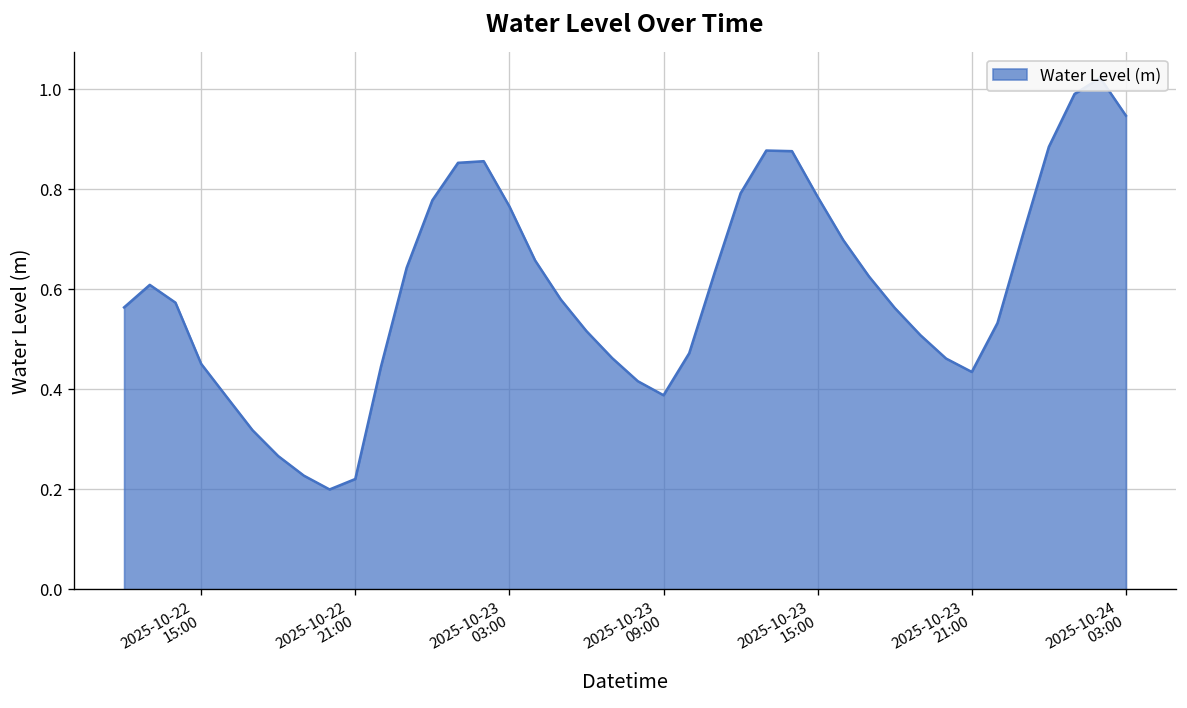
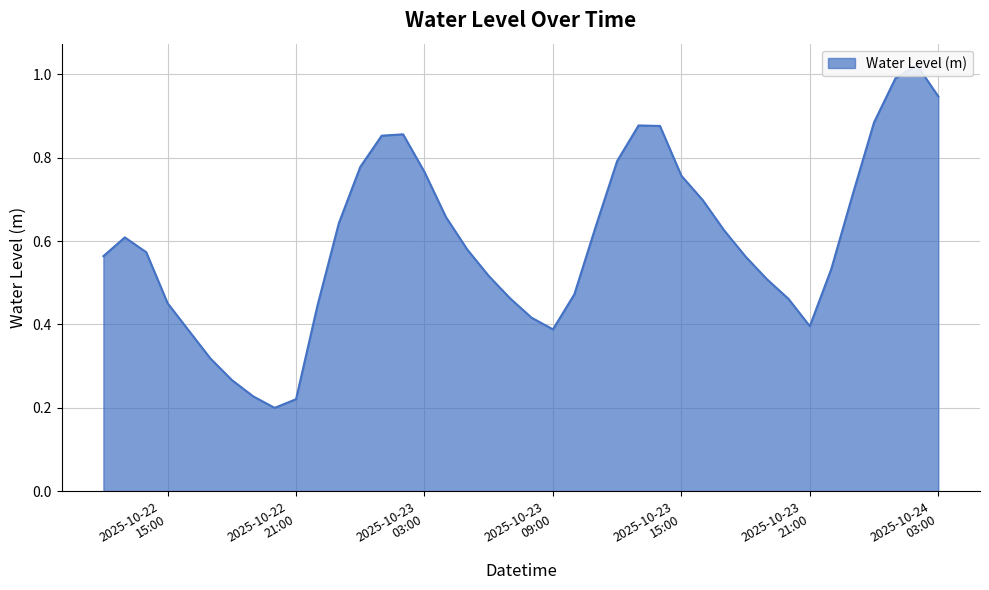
2025-10-23 15:00: 0.78 -> 0.76
2025-10-23 21:00: 0.43 -> 0.40
